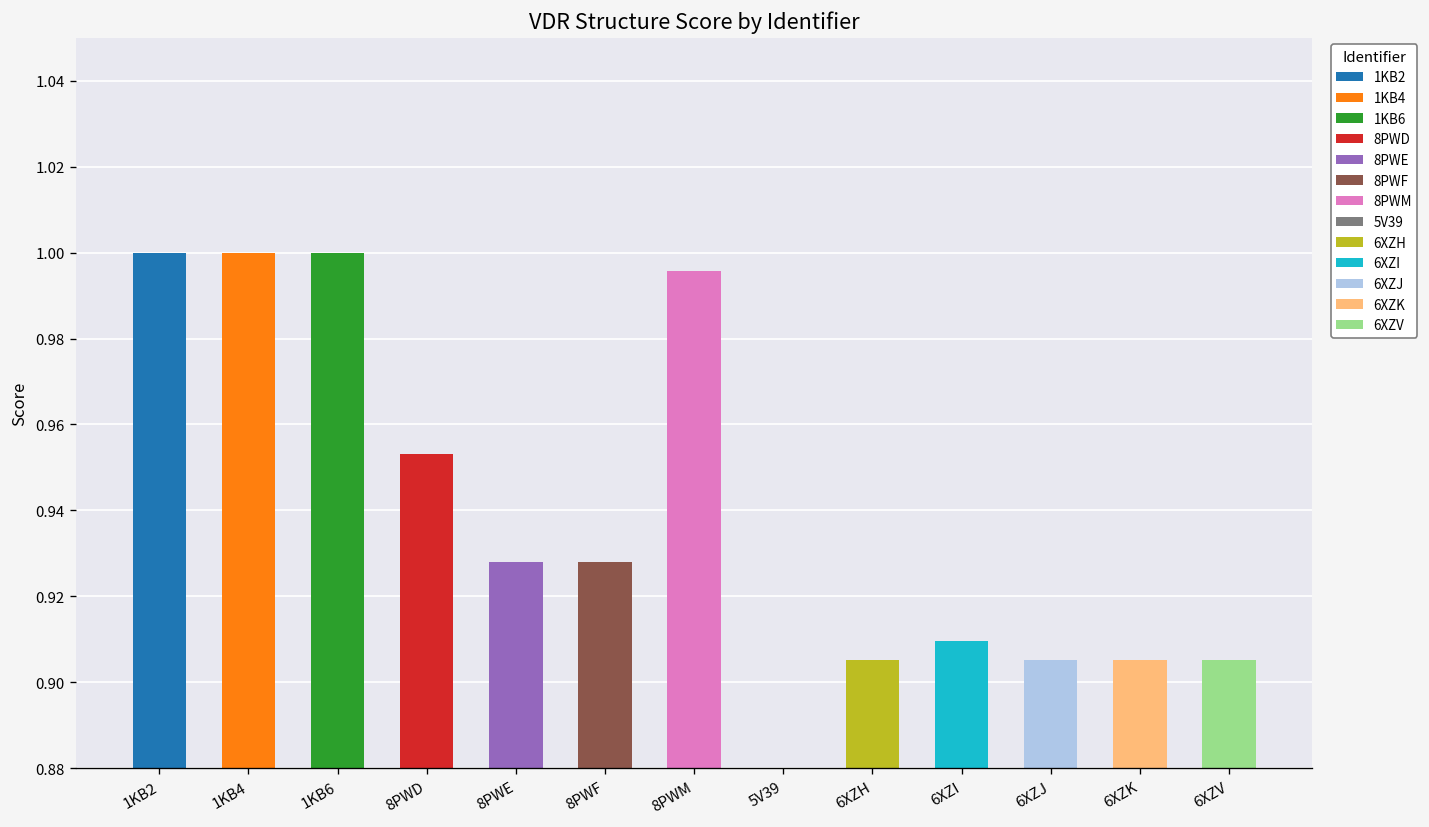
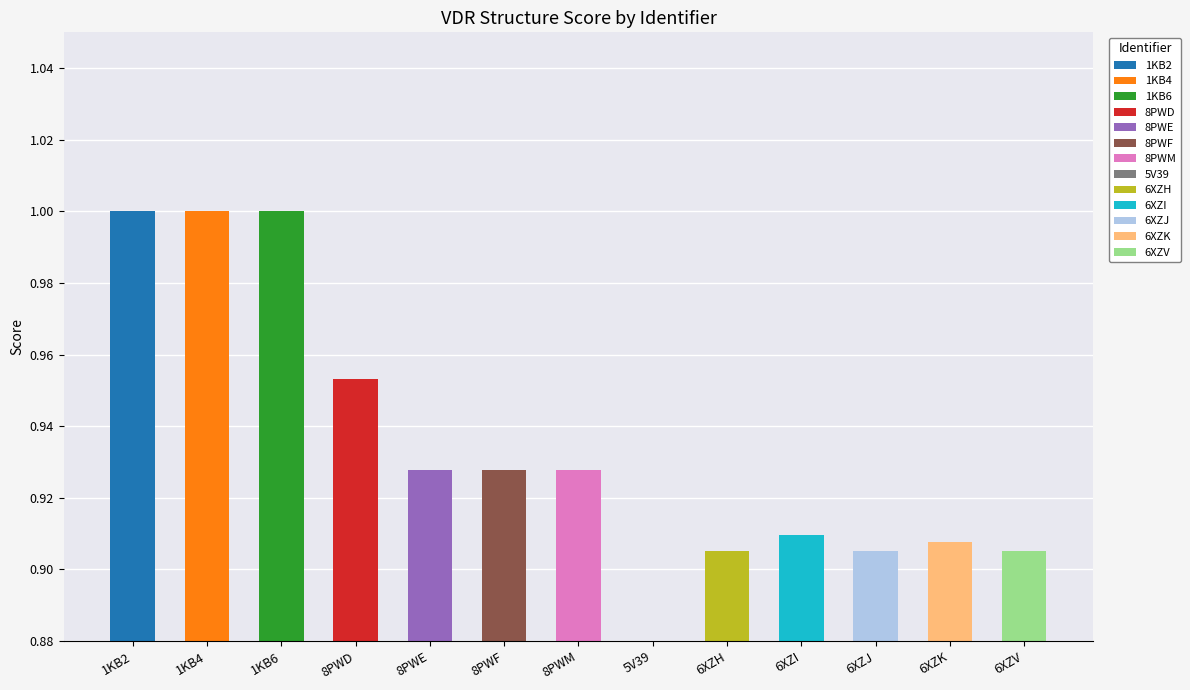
8PWM: 0.996 -> 0.928
6XZK: 0.905 -> 0.908
